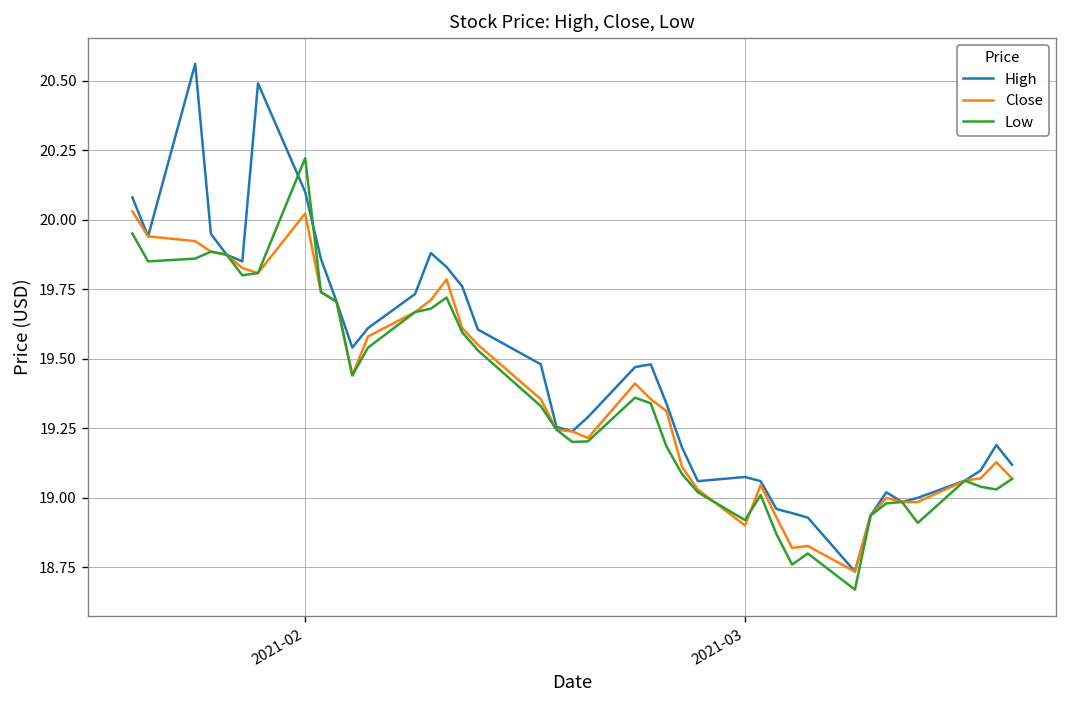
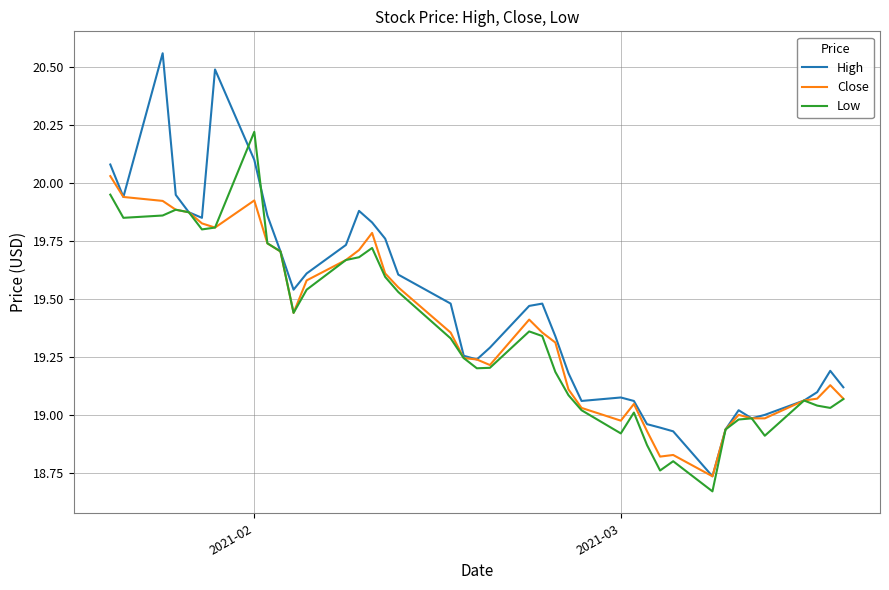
Close, 2021-02: 20.02 -> 19.92
Close, 2021-03: 18.90 -> 18.98
